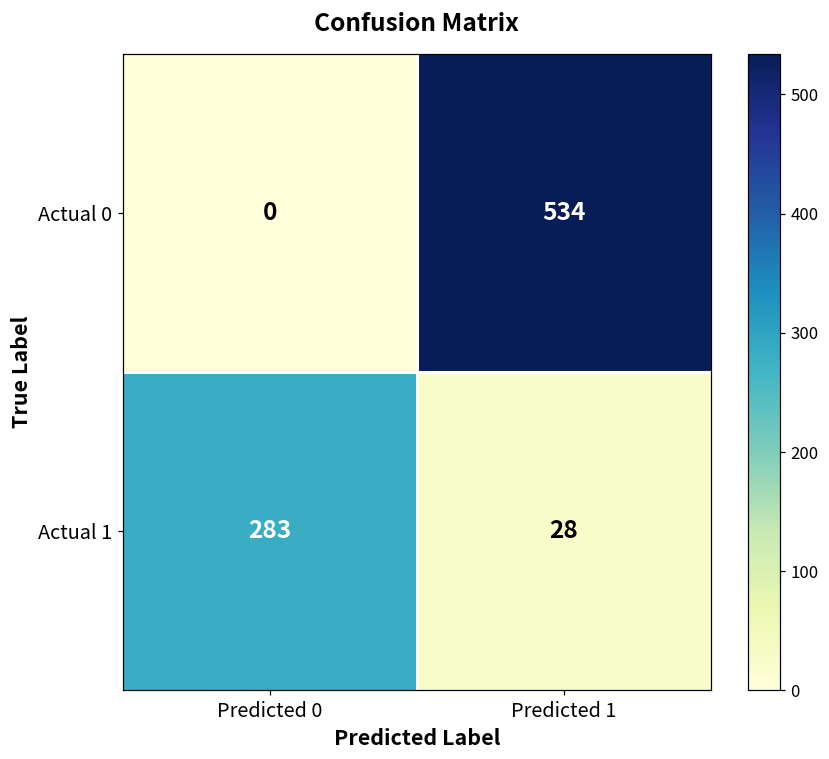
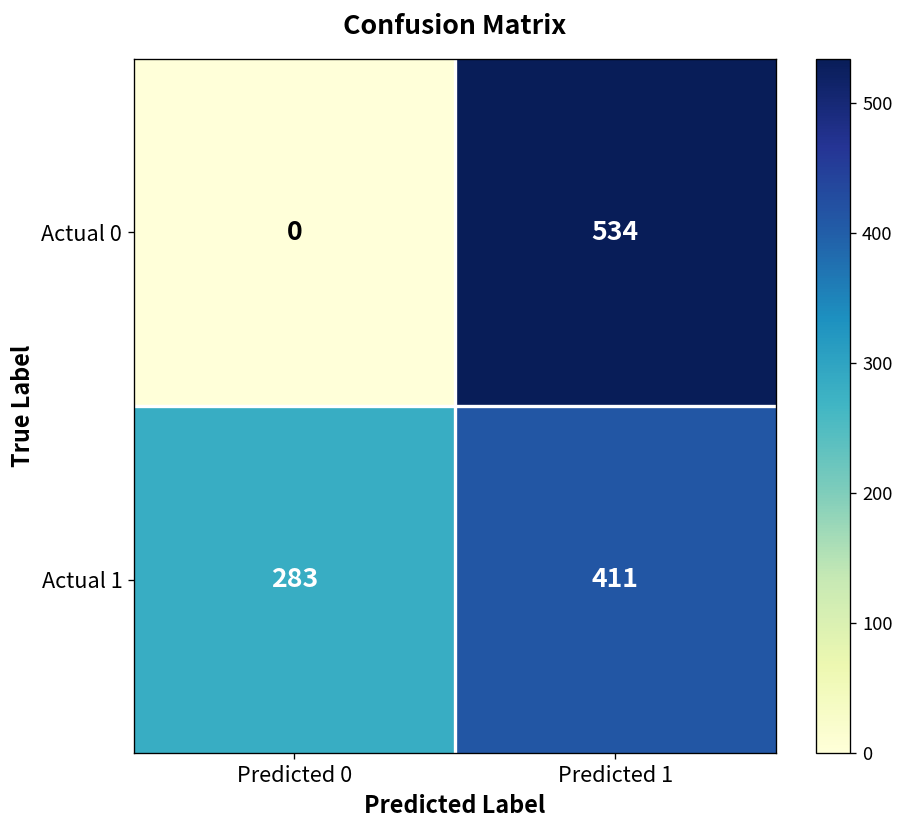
Actual 1, Predicted 1: 28 -> 411
